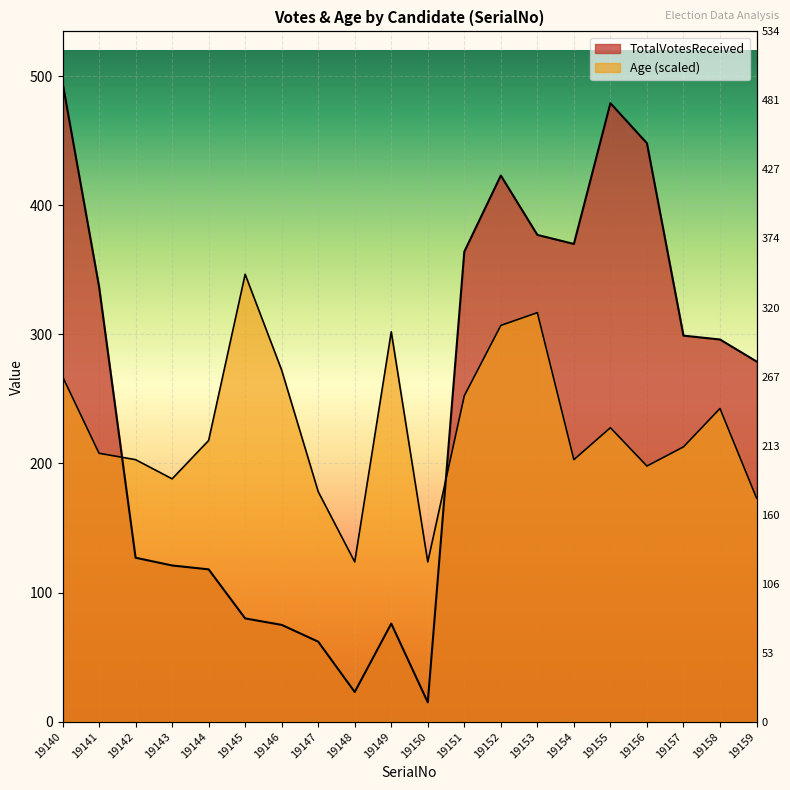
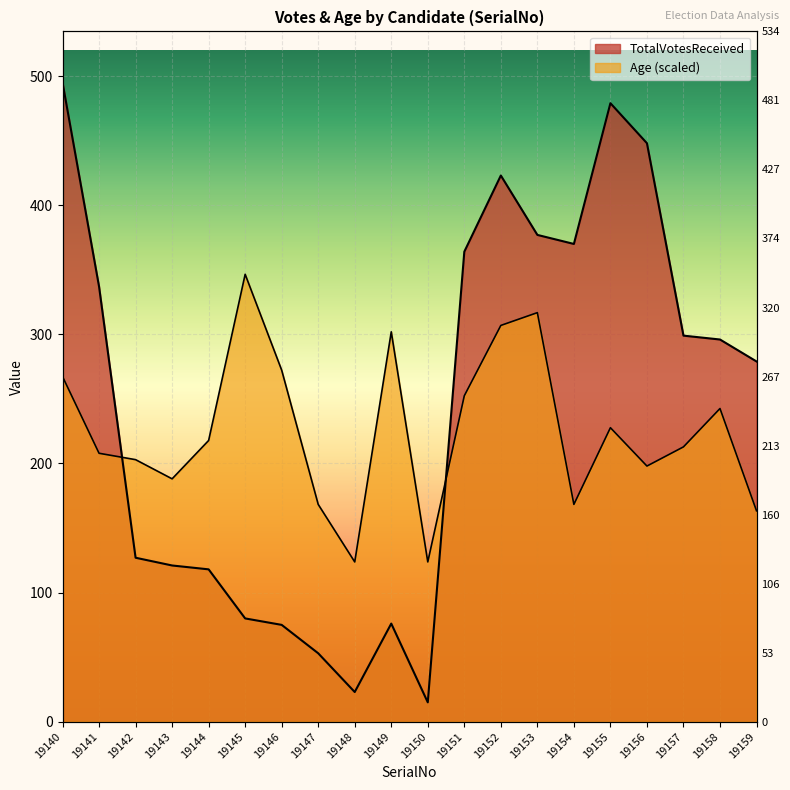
TotalVotesReceived, 19147: 62 -> 53
Age (scaled), 19147: 178 -> 168
Age (scaled), 19154: 203 -> 168
Age (scaled), 19159: 173 -> 163
